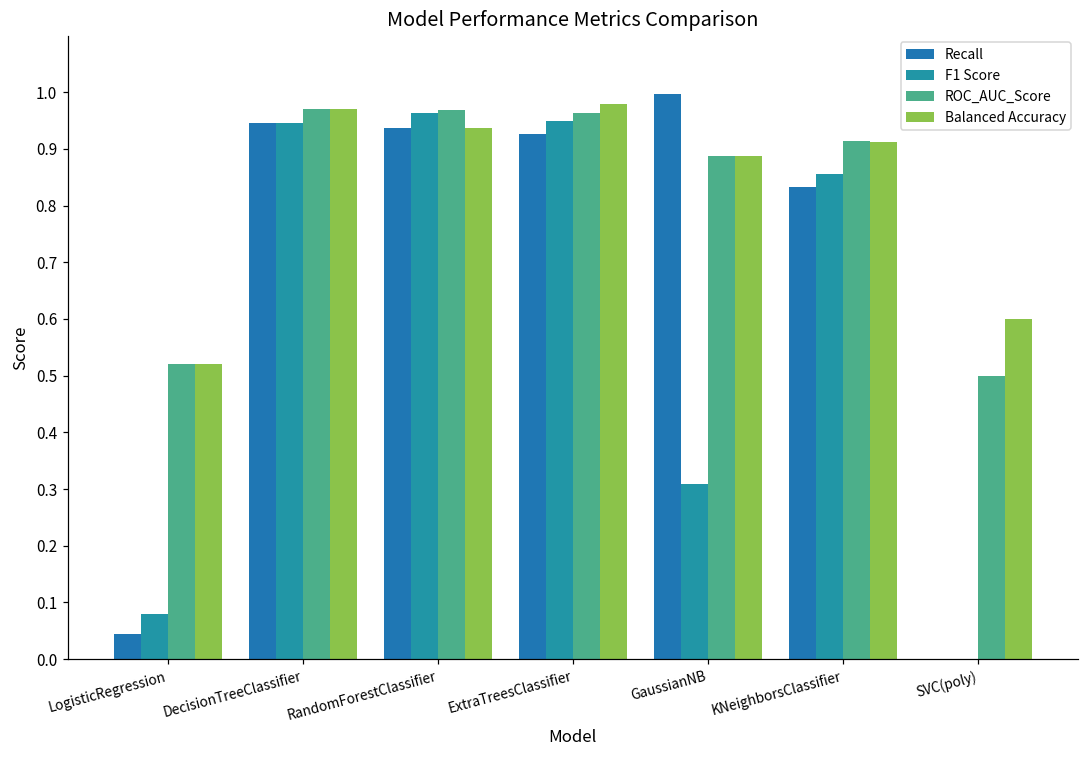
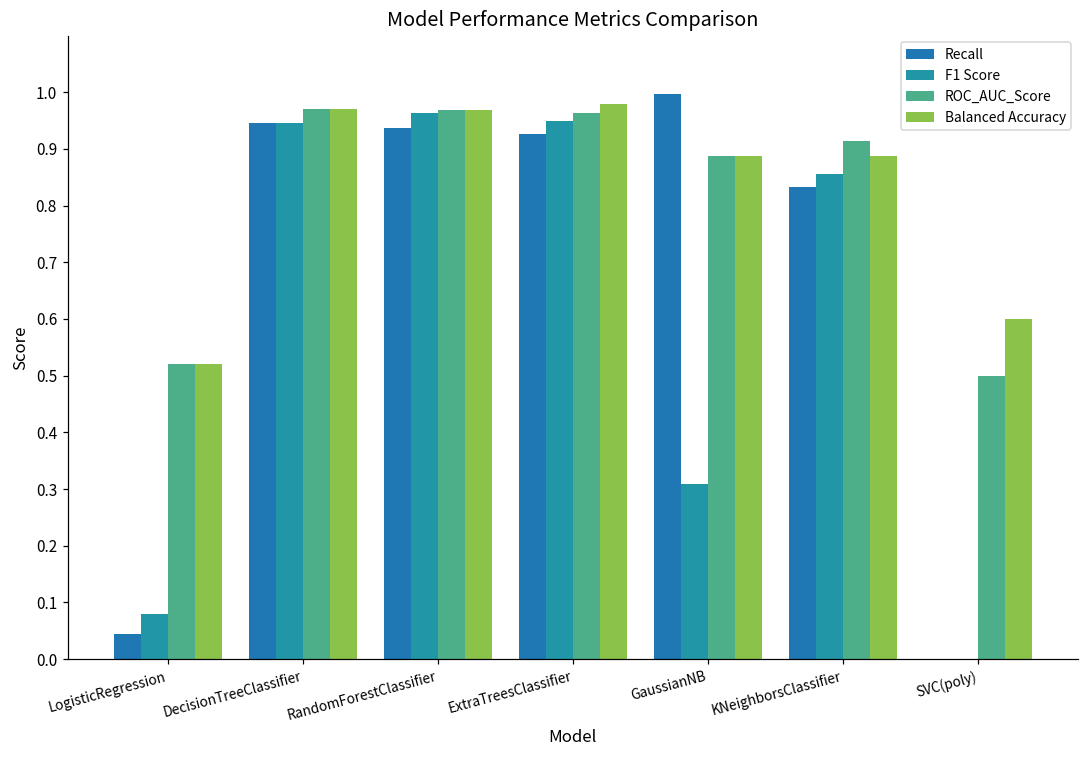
Balanced Accuracy, RandomForestClassifier: 0.94 -> 0.97
Balanced Accuracy, KNeighborsClassifier: 0.91 -> 0.89
